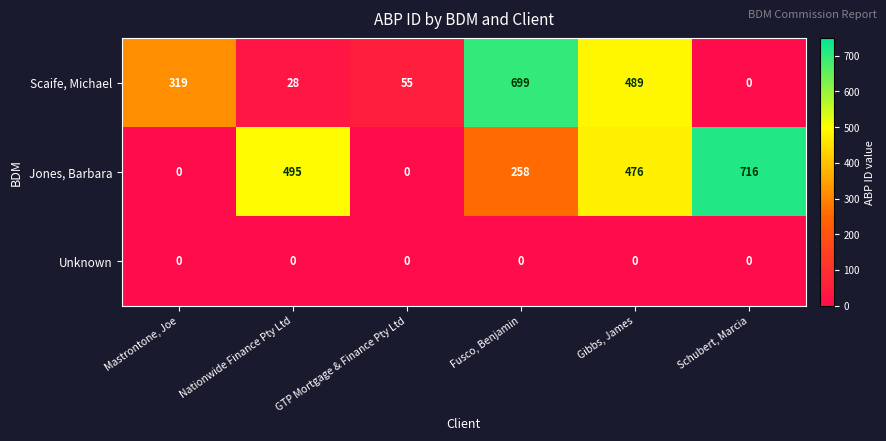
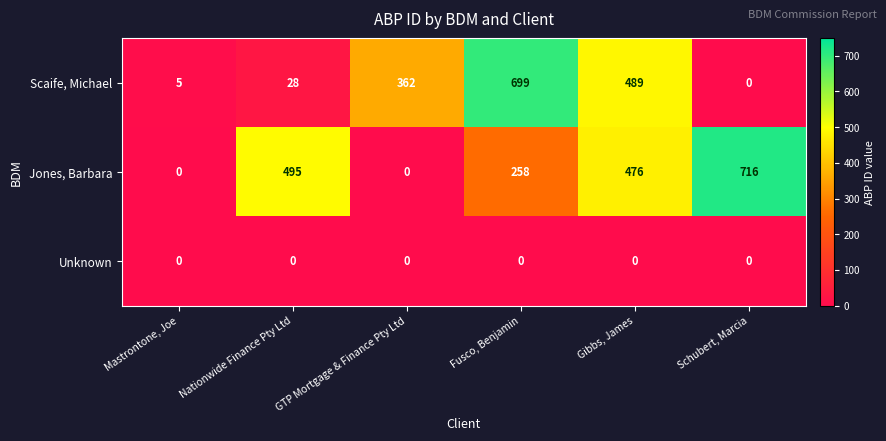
Scaife, Michael, Mastrontone, Joe: 319 -> 5
Scaife, Michael, GTP Mortgage & Finance Pty Ltd: 55 -> 362
